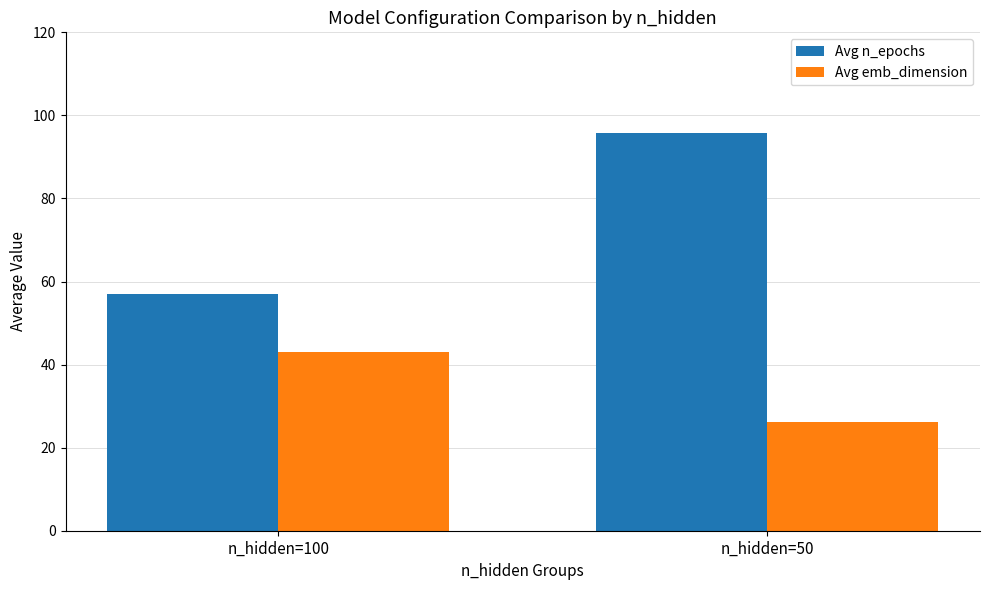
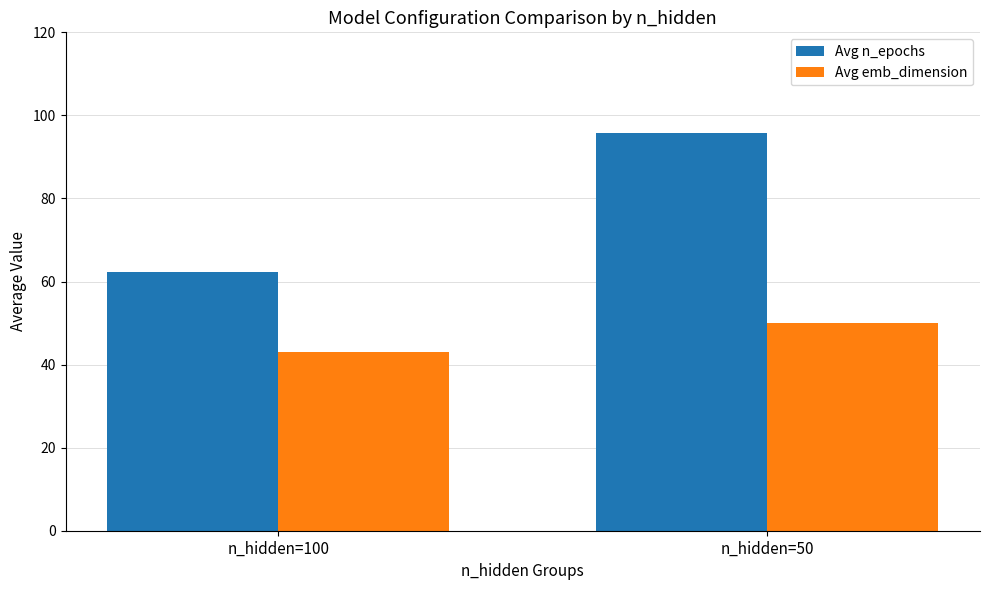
Avg n_epochs, n_hidden=100: 57 -> 62
Avg emb_dimension, n_hidden=50: 26 -> 50
